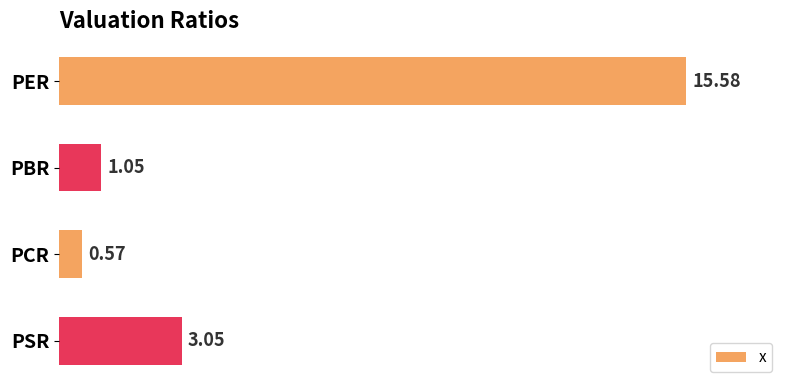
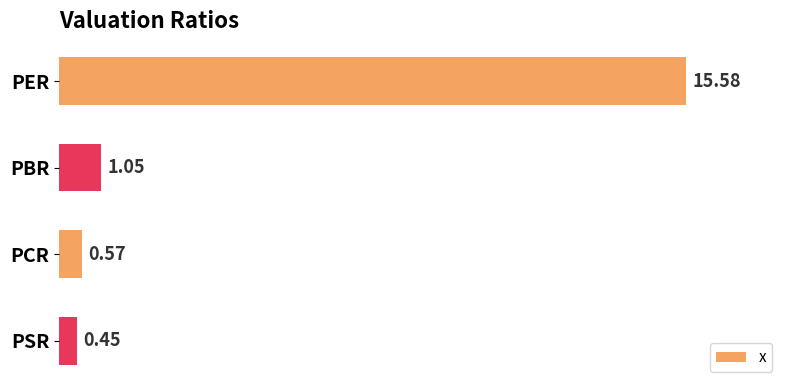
PSR: 3.05 -> 0.45
